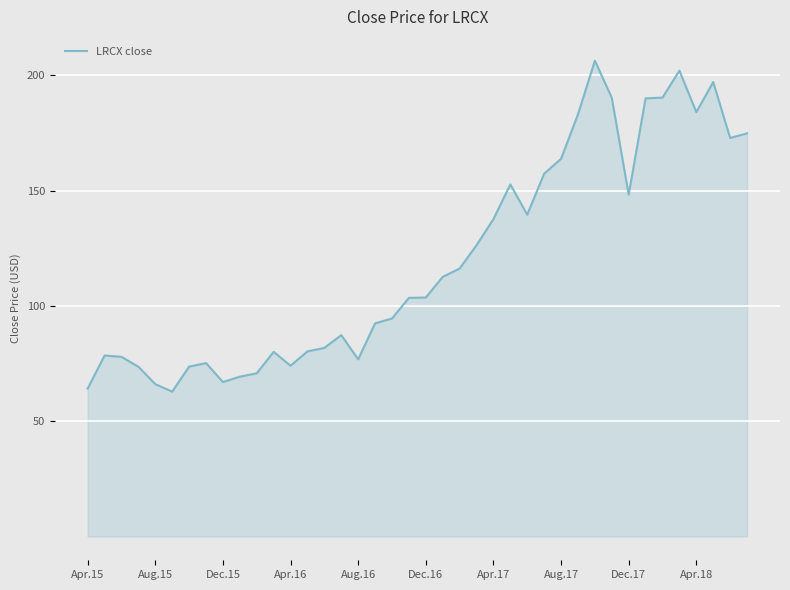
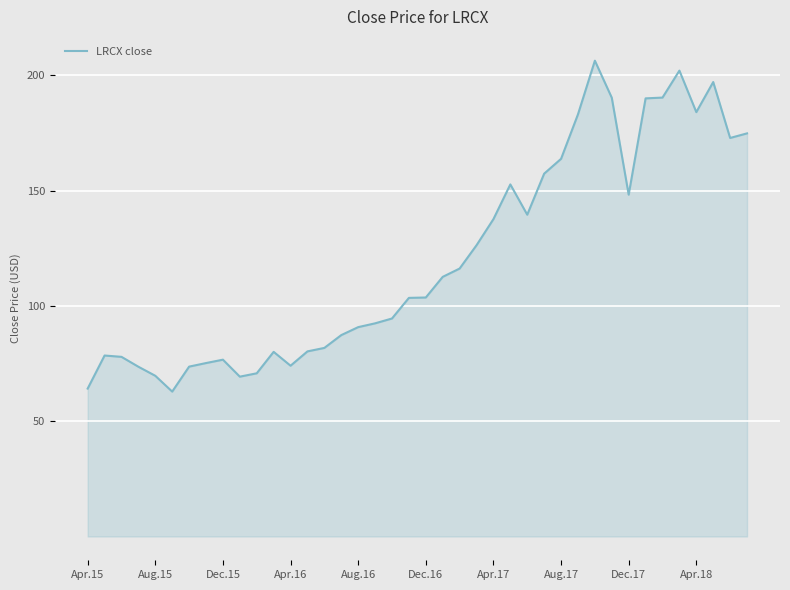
Aug.15: 66 -> 70
Dec.15: 67 -> 77
Aug.16: 77 -> 91
